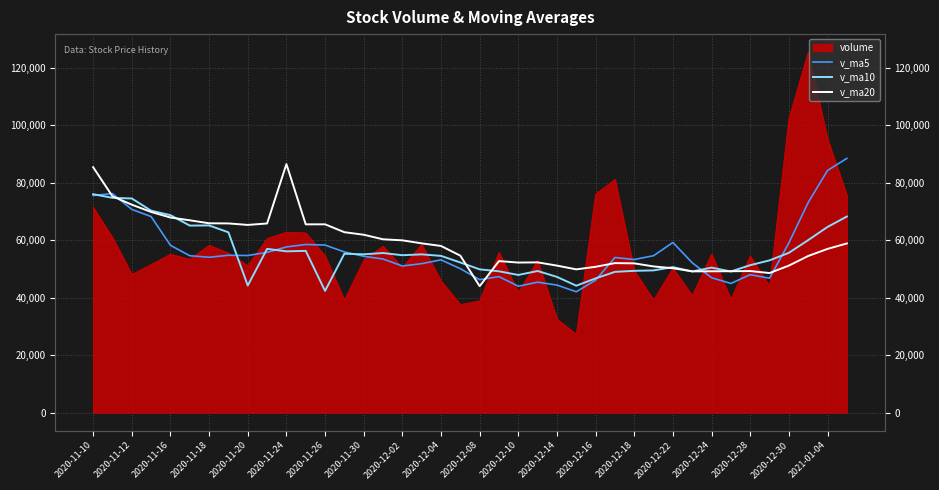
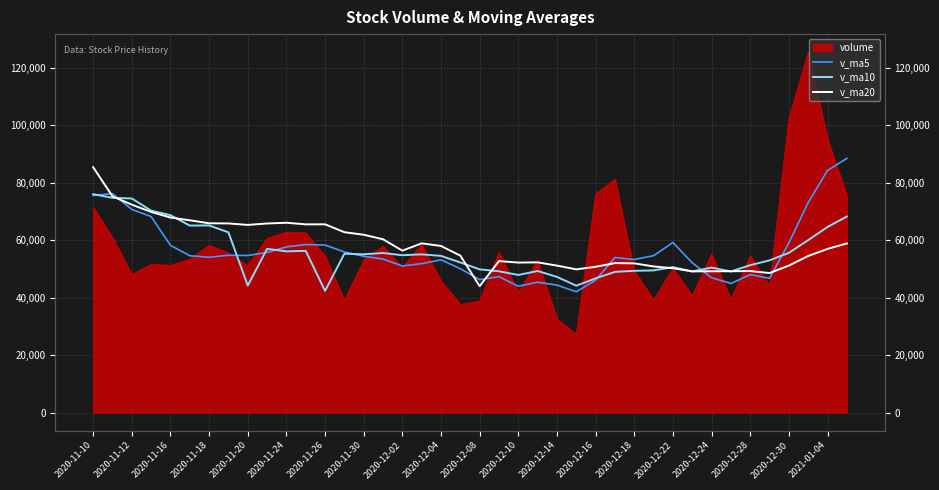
volume, 2020-11-16: 55,000 -> 51,000
v_ma20, 2020-11-24: 87,000 -> 66,000
v_ma20, 2020-12-02: 60,000 -> 56,000
